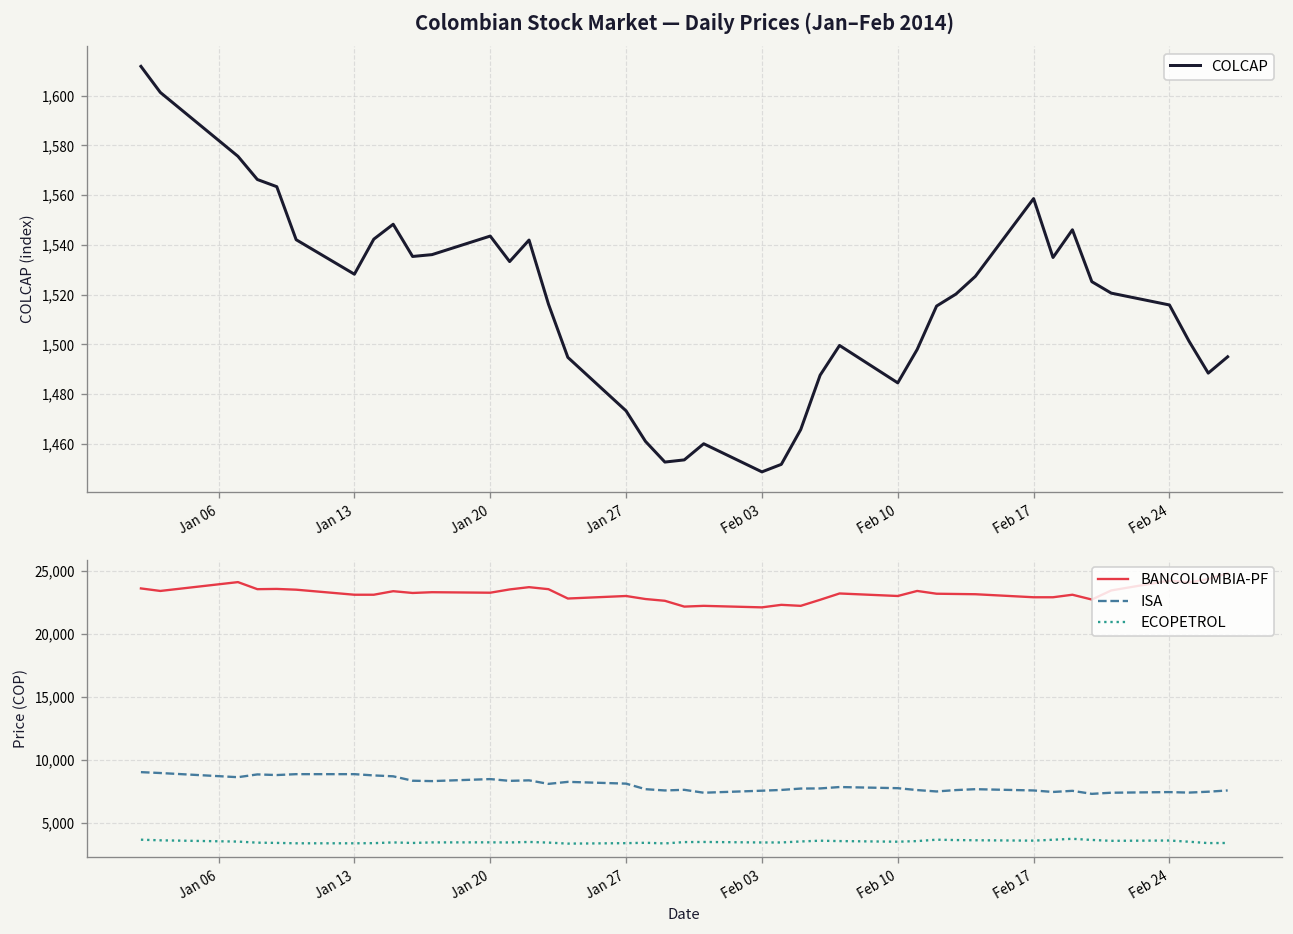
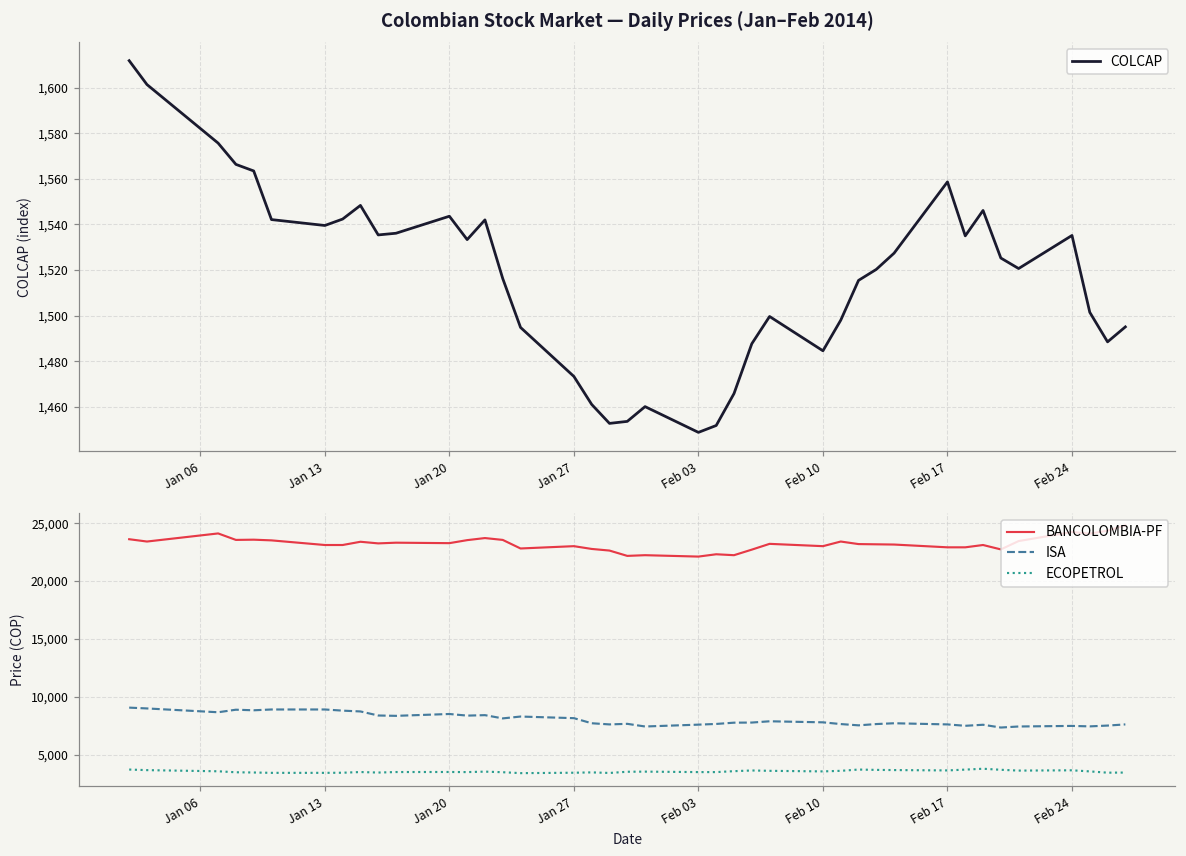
Colombian Stock Market — Daily Prices (Jan–Feb 2014), Jan 13: 1,528 -> 1,539
Colombian Stock Market — Daily Prices (Jan–Feb 2014), Feb 24: 1,516 -> 1,535
